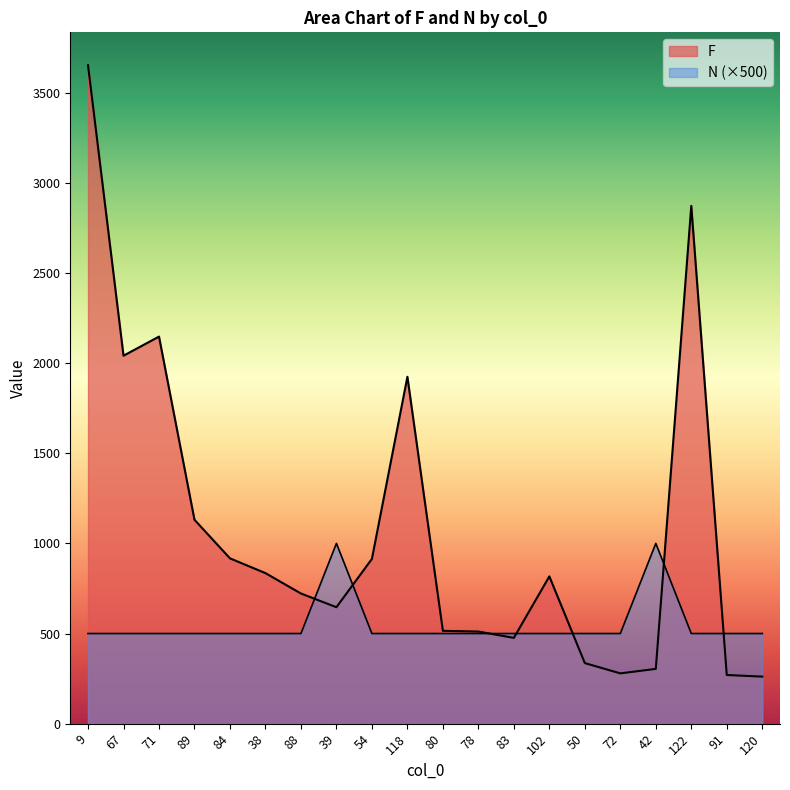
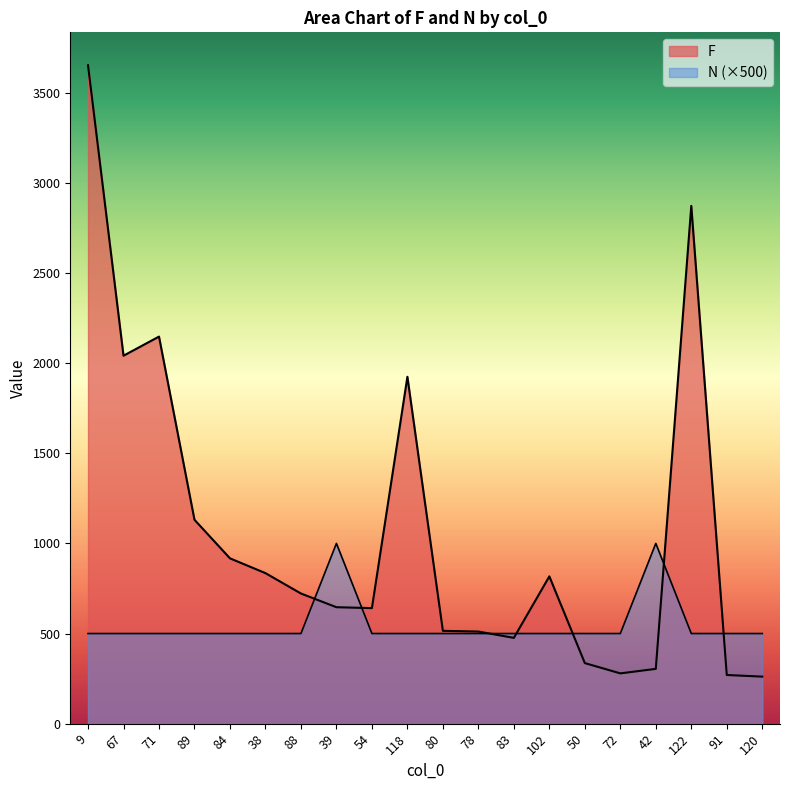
F, 54: 910 -> 640
